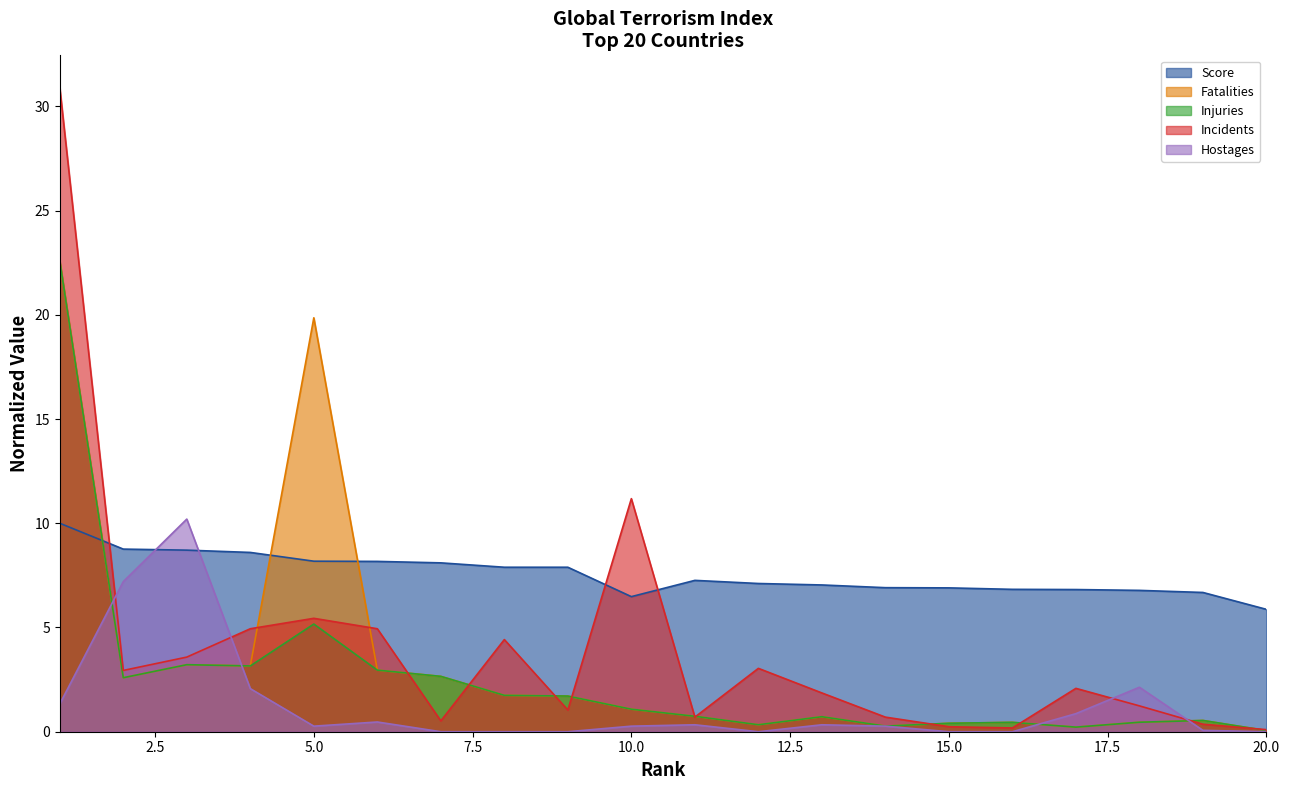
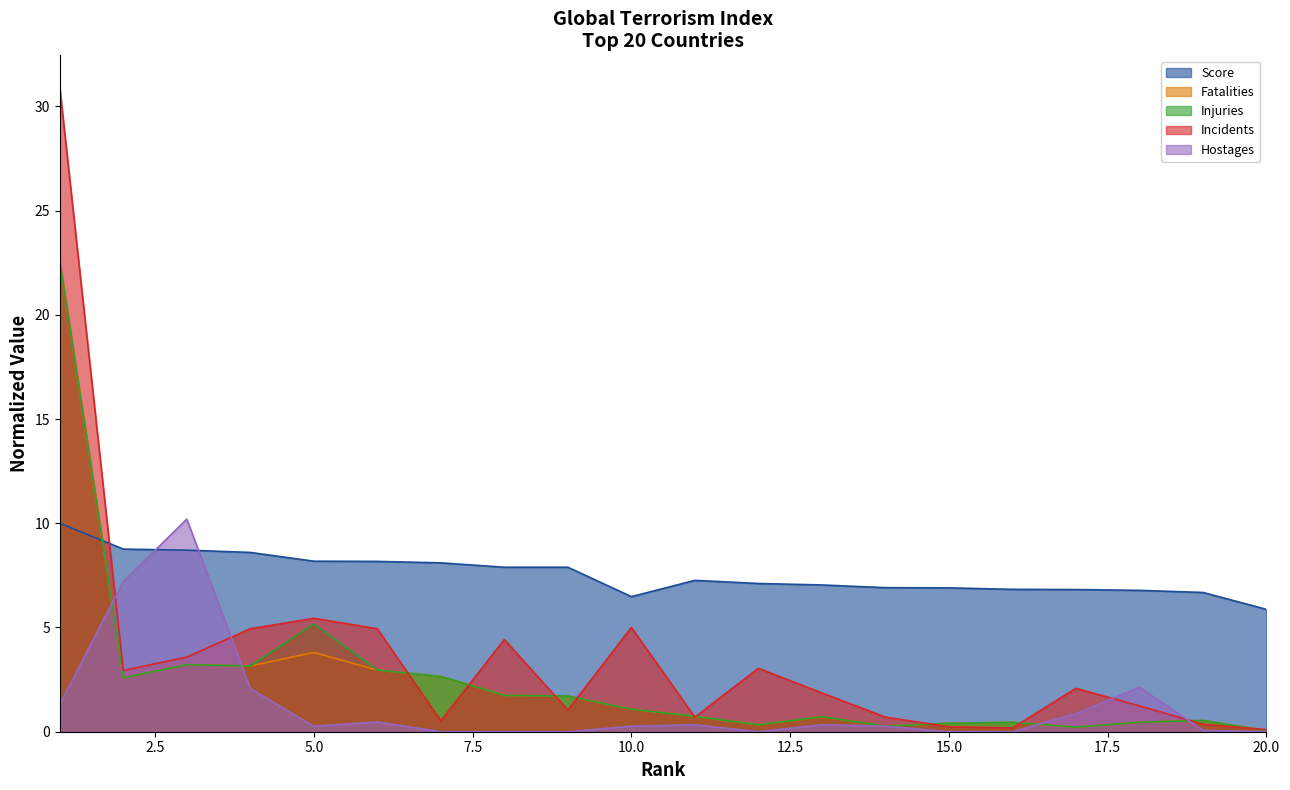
Fatalities, 5.0: 19.9 -> 3.8
Incidents, 10.0: 11.2 -> 5.0
